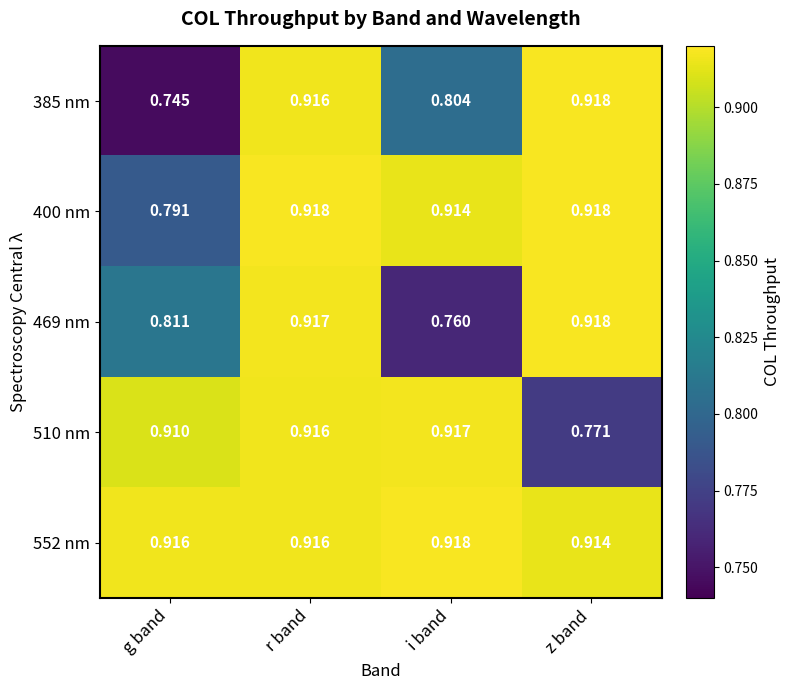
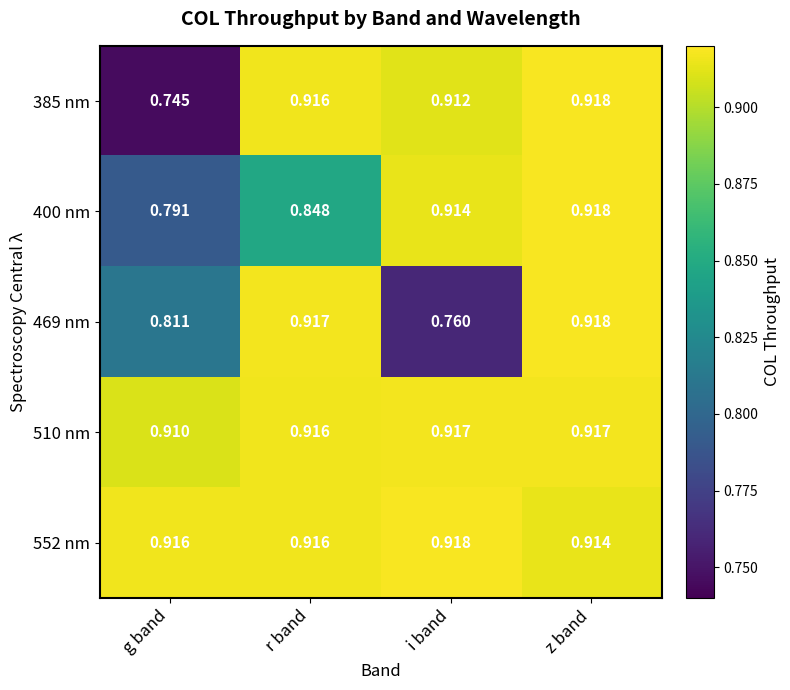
385 nm, i band: 0.804 -> 0.912
400 nm, r band: 0.918 -> 0.848
510 nm, z band: 0.771 -> 0.917
